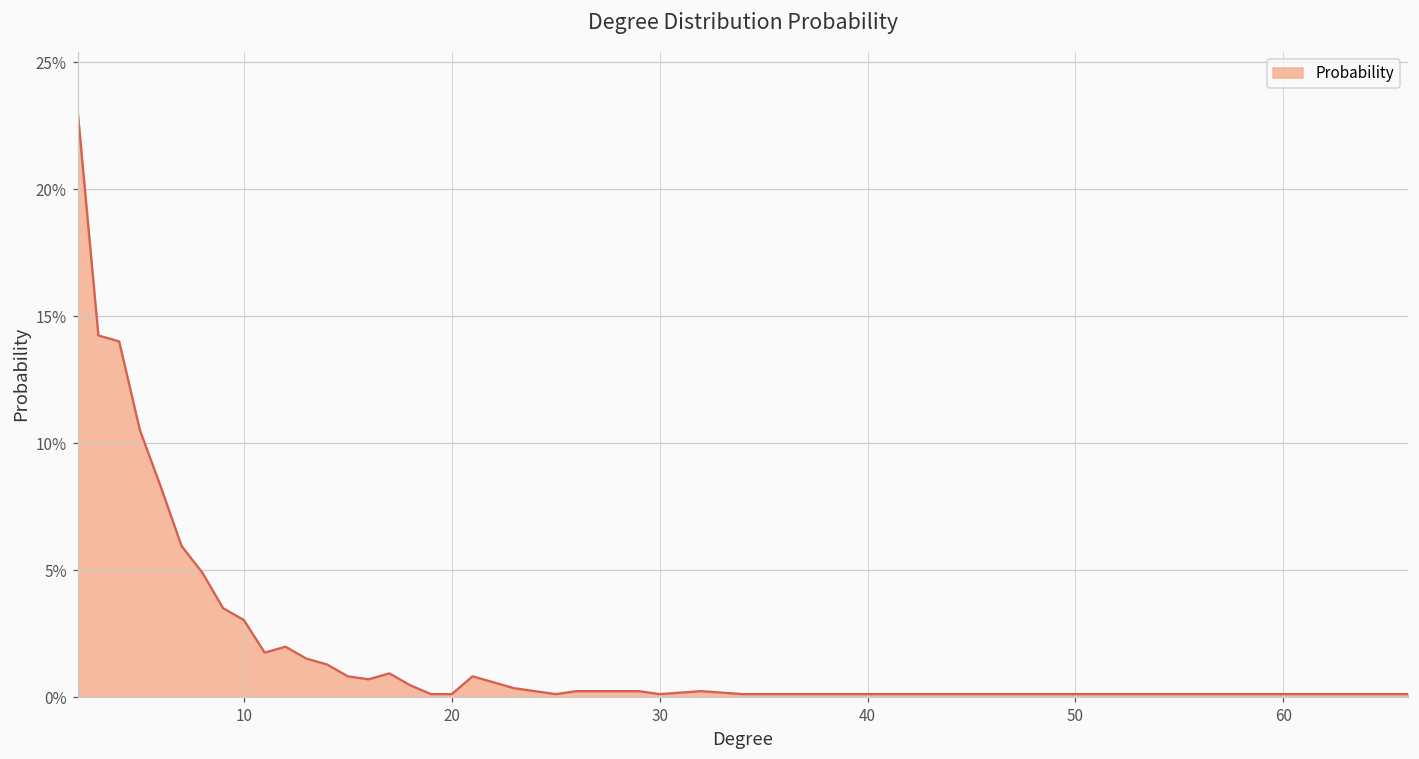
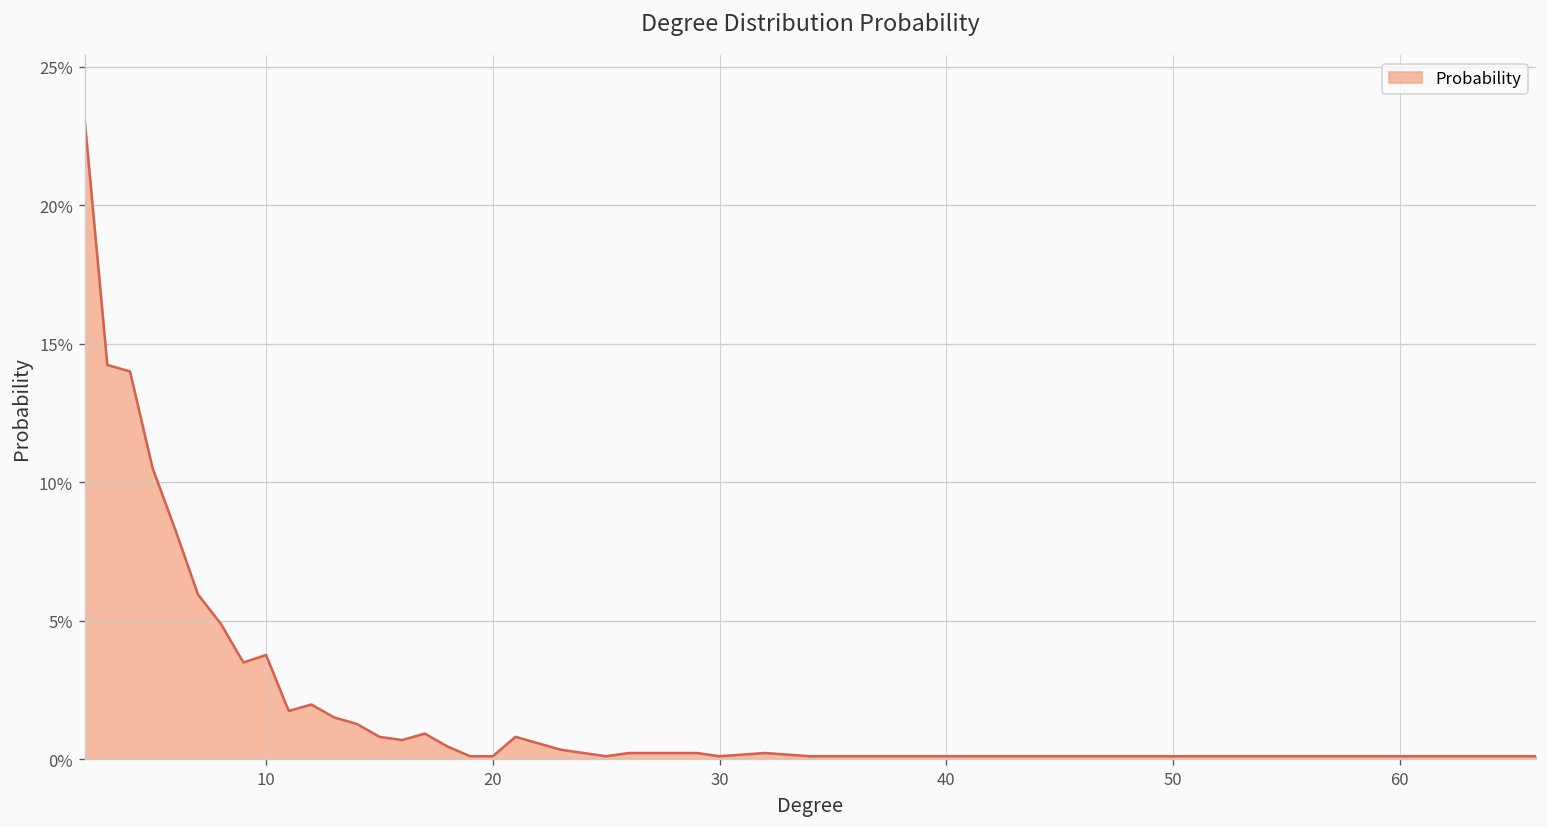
10: 3.0% -> 3.8%
